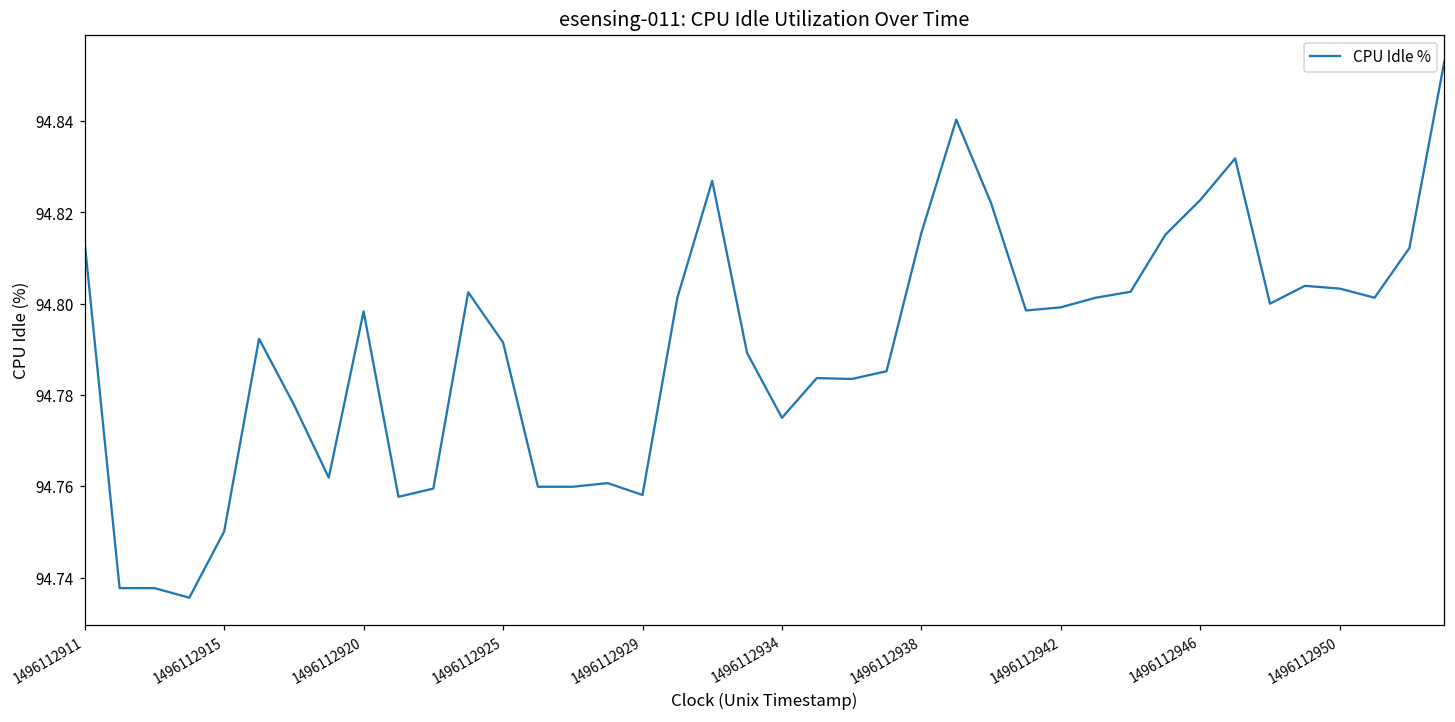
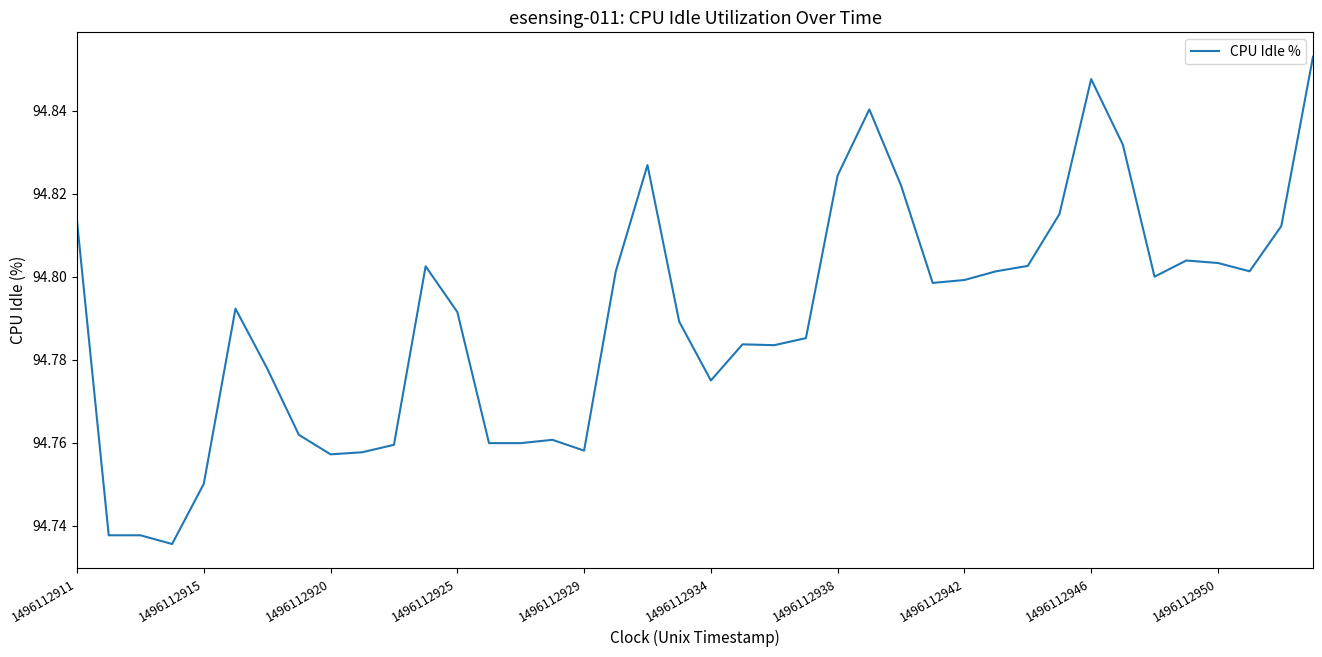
1496112920: 94.798 -> 94.757
1496112938: 94.816 -> 94.824
1496112946: 94.823 -> 94.848
